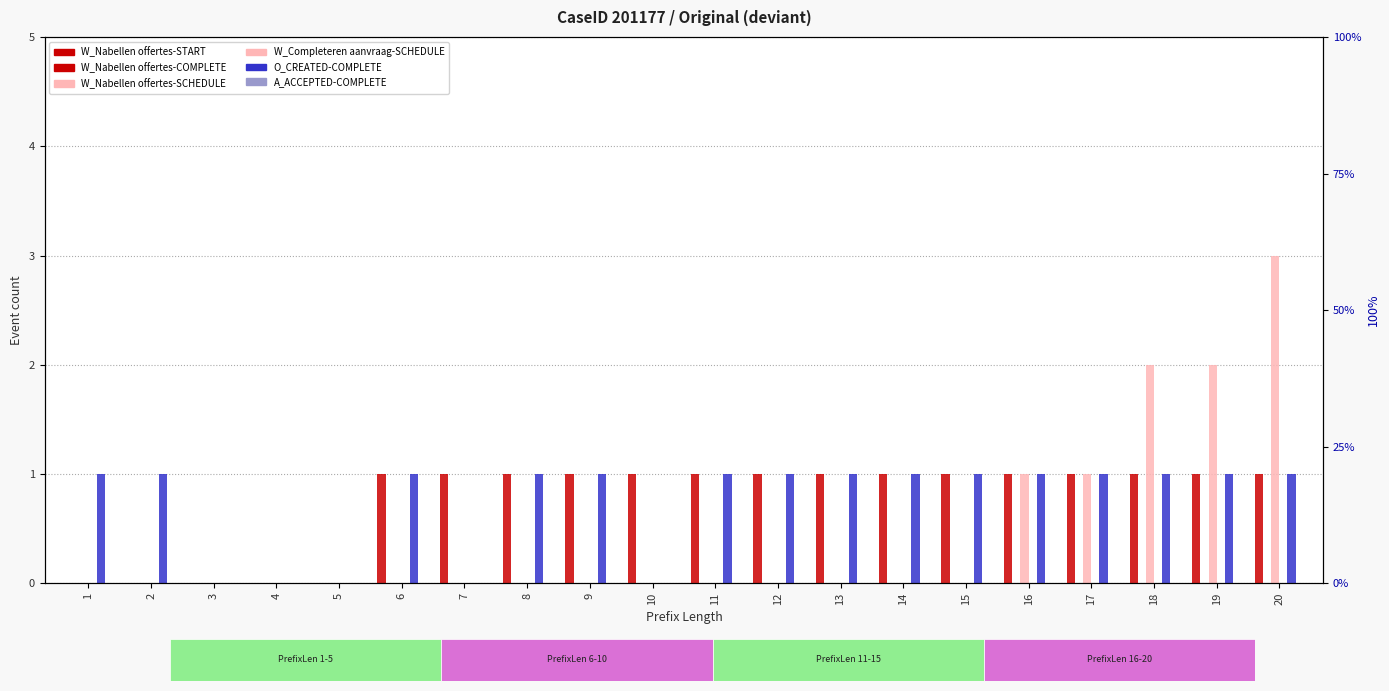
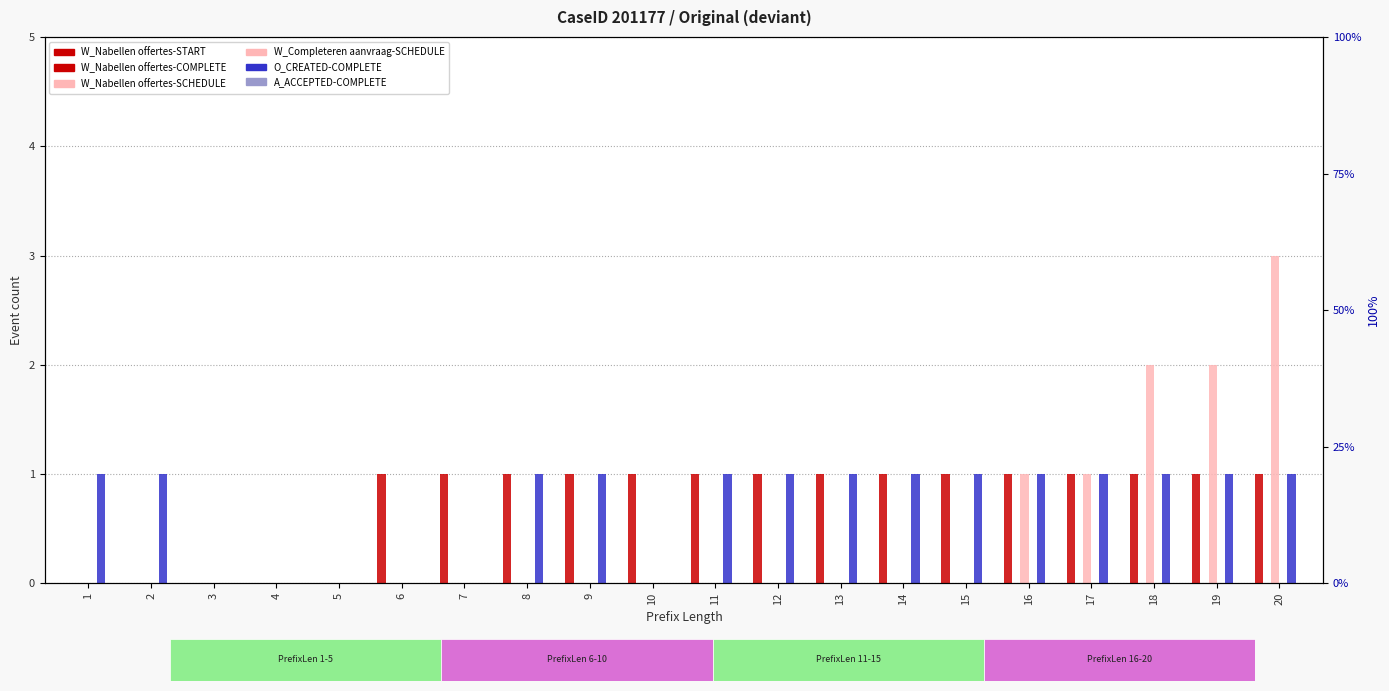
O_CREATED-COMPLETE, 6: 1 -> 0
